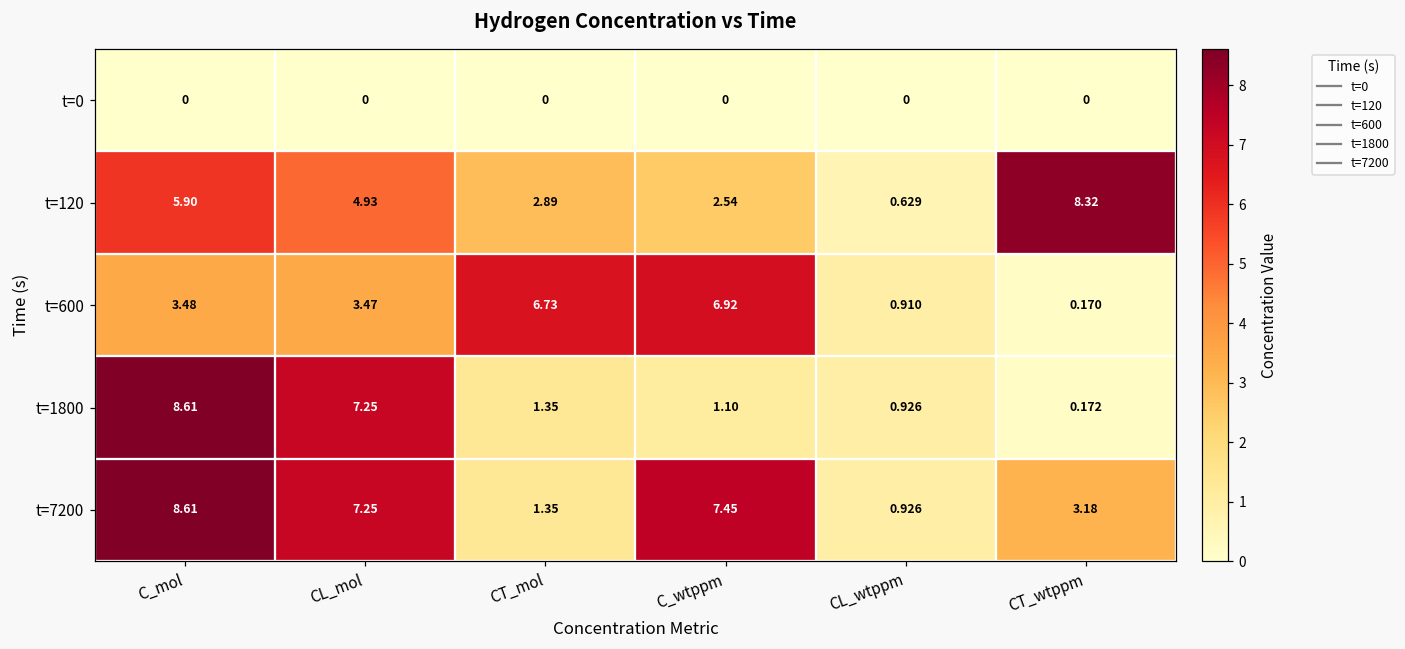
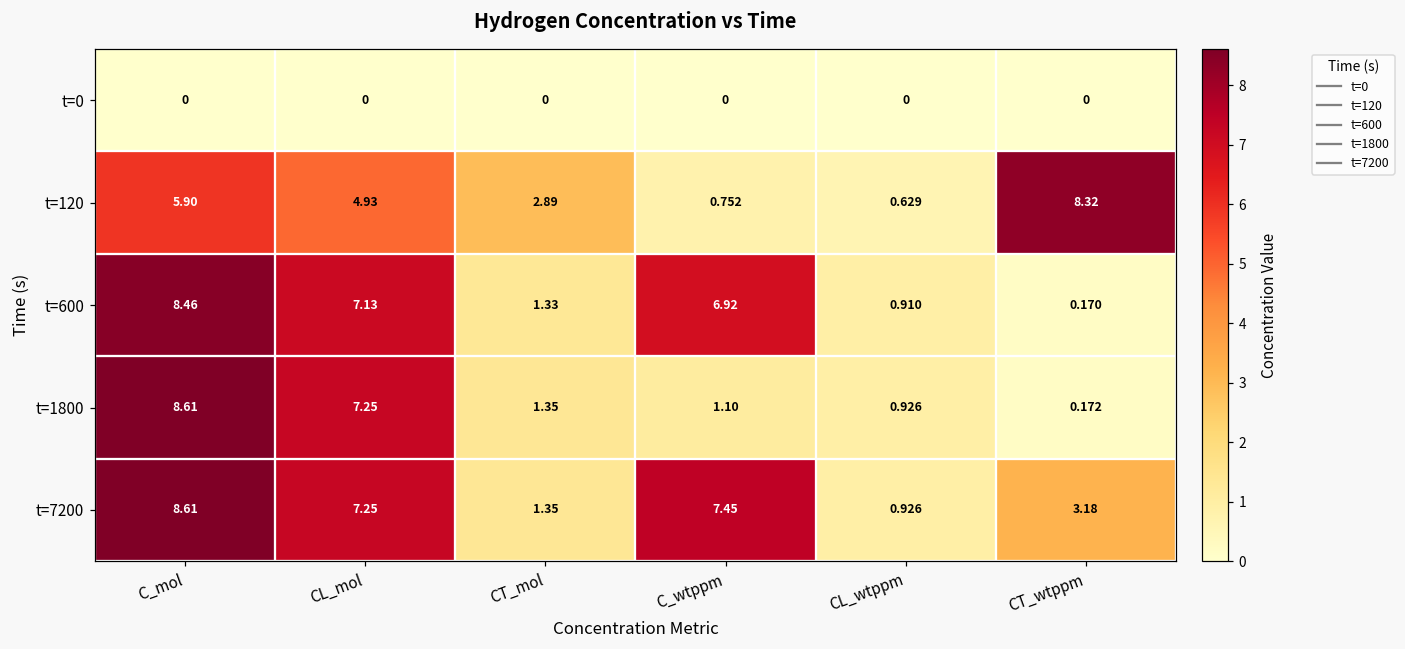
t=120, C_wtppm: 2.54 -> 0.752
t=600, C_mol: 3.48 -> 8.46
t=600, CL_mol: 3.47 -> 7.13
t=600, CT_mol: 6.73 -> 1.33
